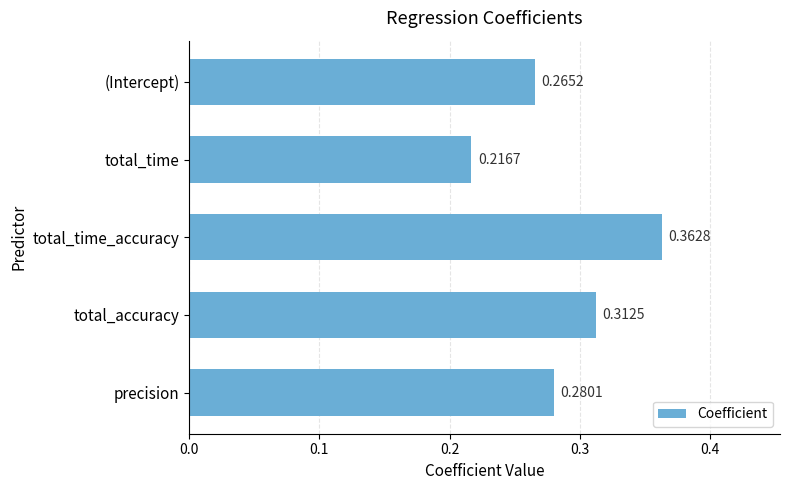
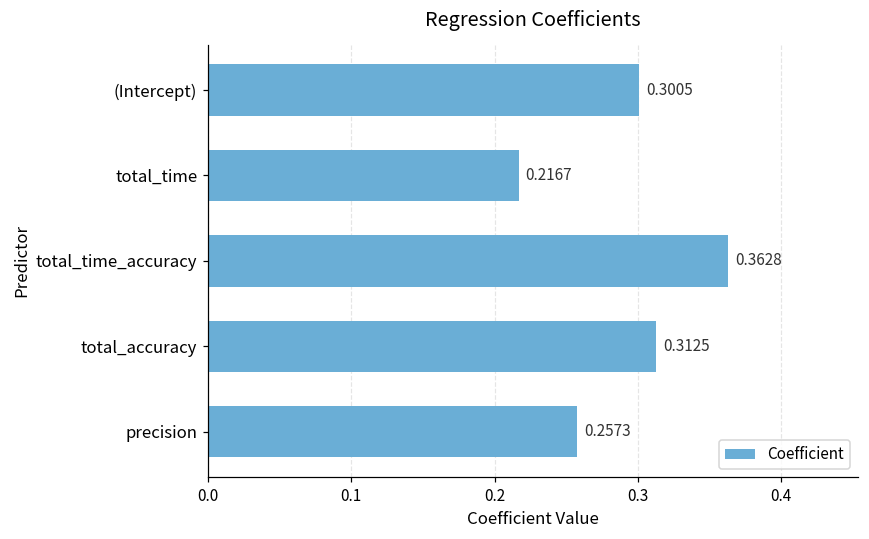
(Intercept): 0.2652 -> 0.3005
precision: 0.2801 -> 0.2573
